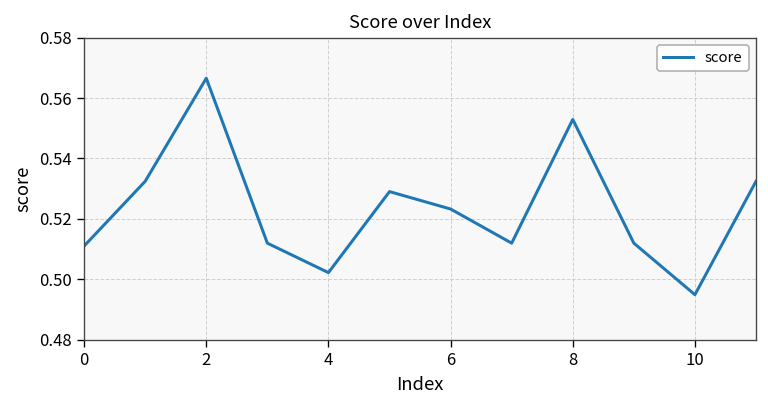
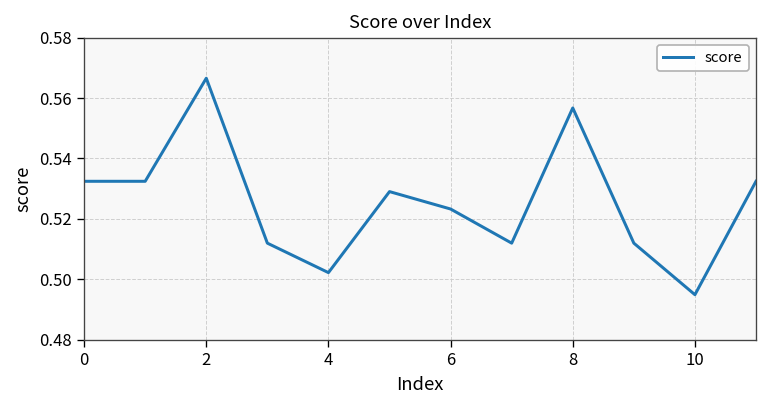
0: 0.511 -> 0.532
8: 0.553 -> 0.557
